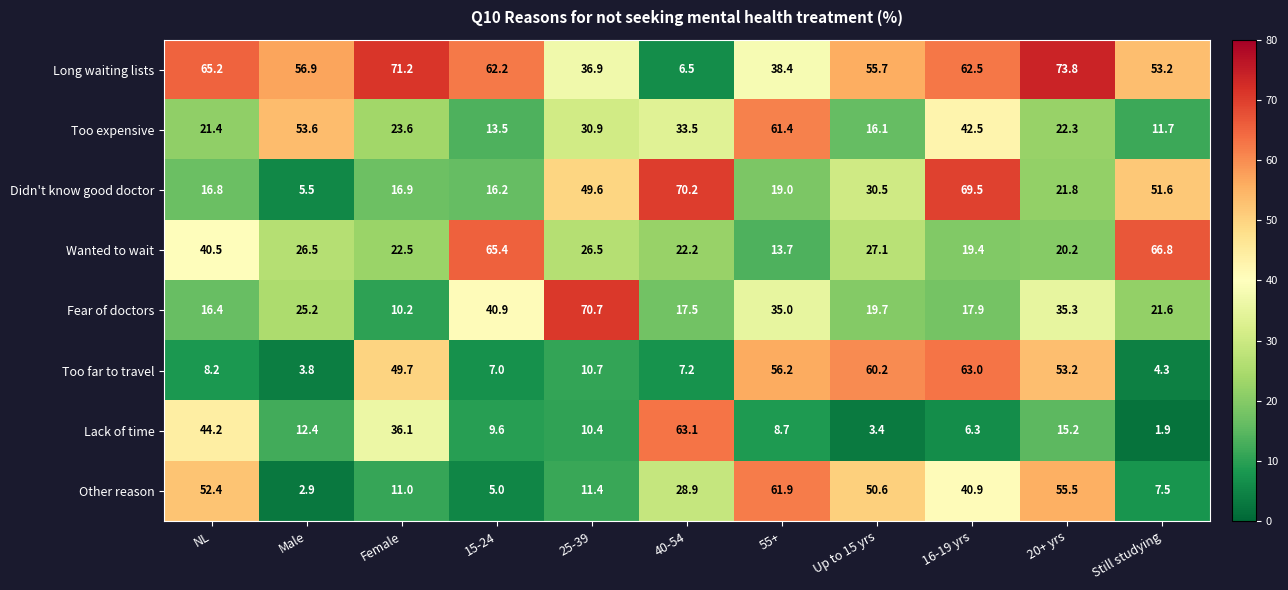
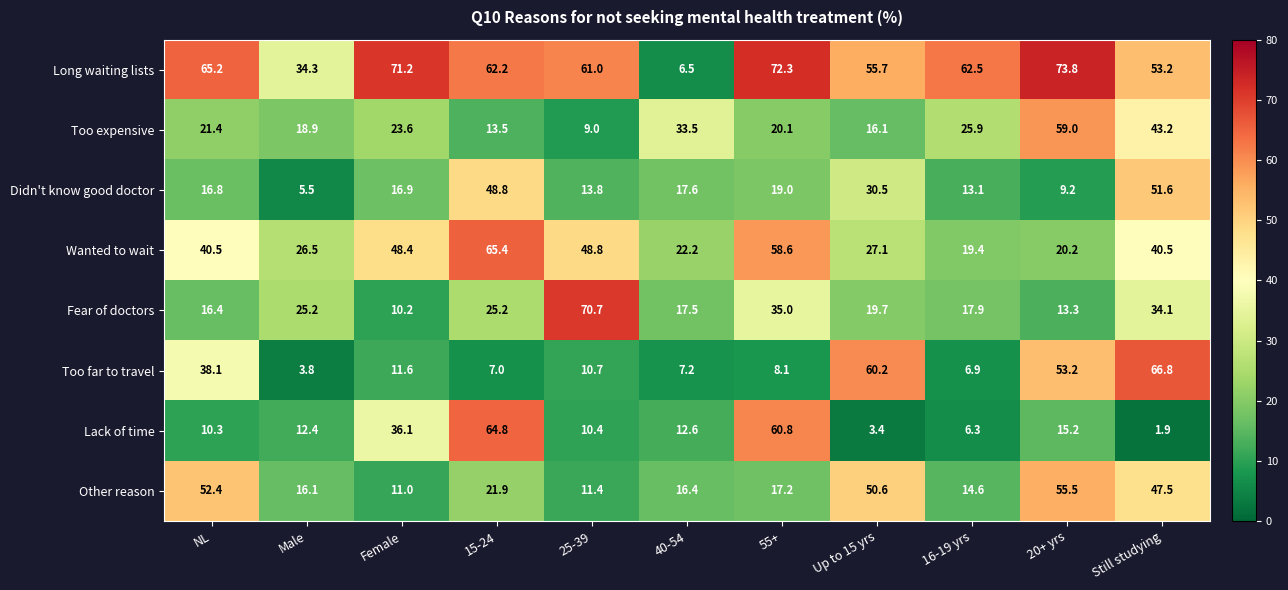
Long waiting lists, Male: 56.9 -> 34.3
Long waiting lists, 25-39: 36.9 -> 61.0
Long waiting lists, 55+: 38.4 -> 72.3
Too expensive, Male: 53.6 -> 18.9
Too expensive, 25-39: 30.9 -> 9.0
Too expensive, 55+: 61.4 -> 20.1
Too expensive, 16-19 yrs: 42.5 -> 25.9
Too expensive, 20+ yrs: 22.3 -> 59.0
Too expensive, Still studying: 11.7 -> 43.2
Didn't know good doctor, 15-24: 16.2 -> 48.8
Didn't know good doctor, 25-39: 49.6 -> 13.8
Didn't know good doctor, 40-54: 70.2 -> 17.6
Didn't know good doctor, 16-19 yrs: 69.5 -> 13.1
Didn't know good doctor, 20+ yrs: 21.8 -> 9.2
Wanted to wait, Female: 22.5 -> 48.4
Wanted to wait, 25-39: 26.5 -> 48.8
Wanted to wait, 55+: 13.7 -> 58.6
Wanted to wait, Still studying: 66.8 -> 40.5
Fear of doctors, 15-24: 40.9 -> 25.2
Fear of doctors, 20+ yrs: 35.3 -> 13.3
Fear of doctors, Still studying: 21.6 -> 34.1
Too far to travel, NL: 8.2 -> 38.1
Too far to travel, Female: 49.7 -> 11.6
Too far to travel, 55+: 56.2 -> 8.1
Too far to travel, 16-19 yrs: 63.0 -> 6.9
Too far to travel, Still studying: 4.3 -> 66.8
Lack of time, NL: 44.2 -> 10.3
Lack of time, 15-24: 9.6 -> 64.8
Lack of time, 40-54: 63.1 -> 12.6
Lack of time, 55+: 8.7 -> 60.8
Other reason, Male: 2.9 -> 16.1
Other reason, 15-24: 5.0 -> 21.9
Other reason, 40-54: 28.9 -> 16.4
Other reason, 55+: 61.9 -> 17.2
Other reason, 16-19 yrs: 40.9 -> 14.6
Other reason, Still studying: 7.5 -> 47.5
